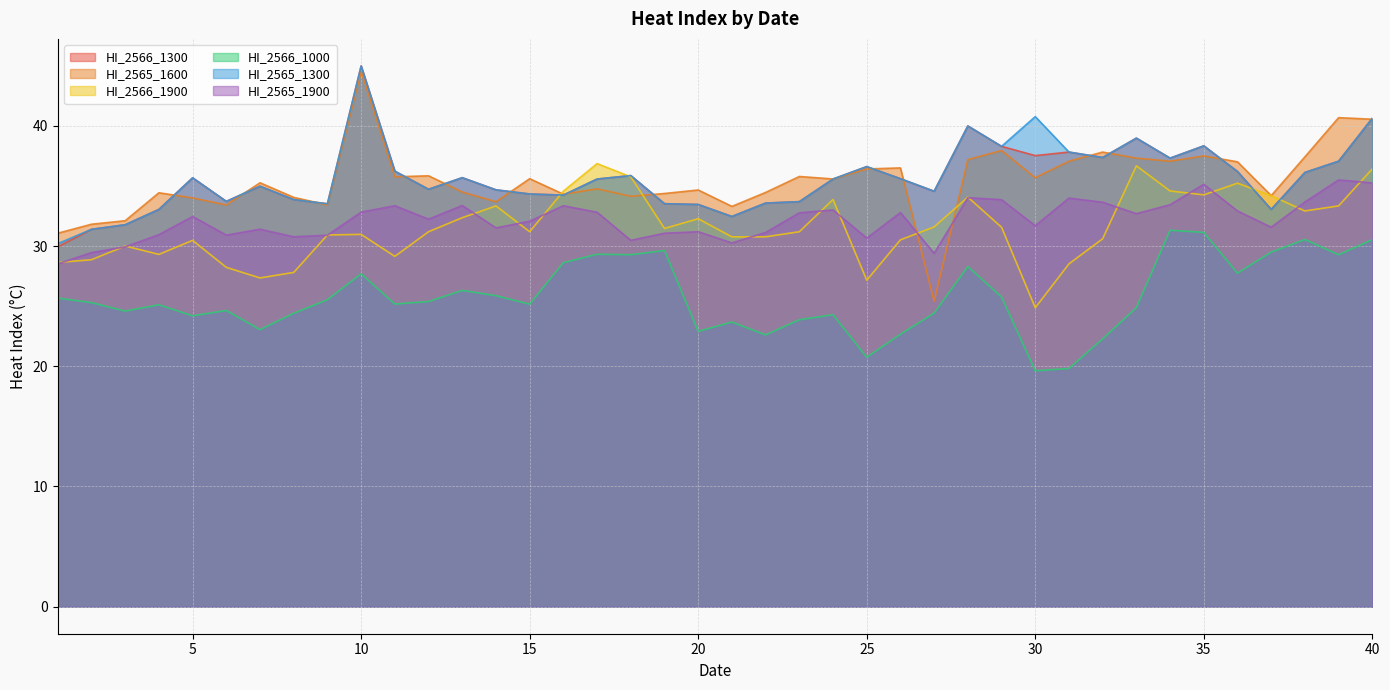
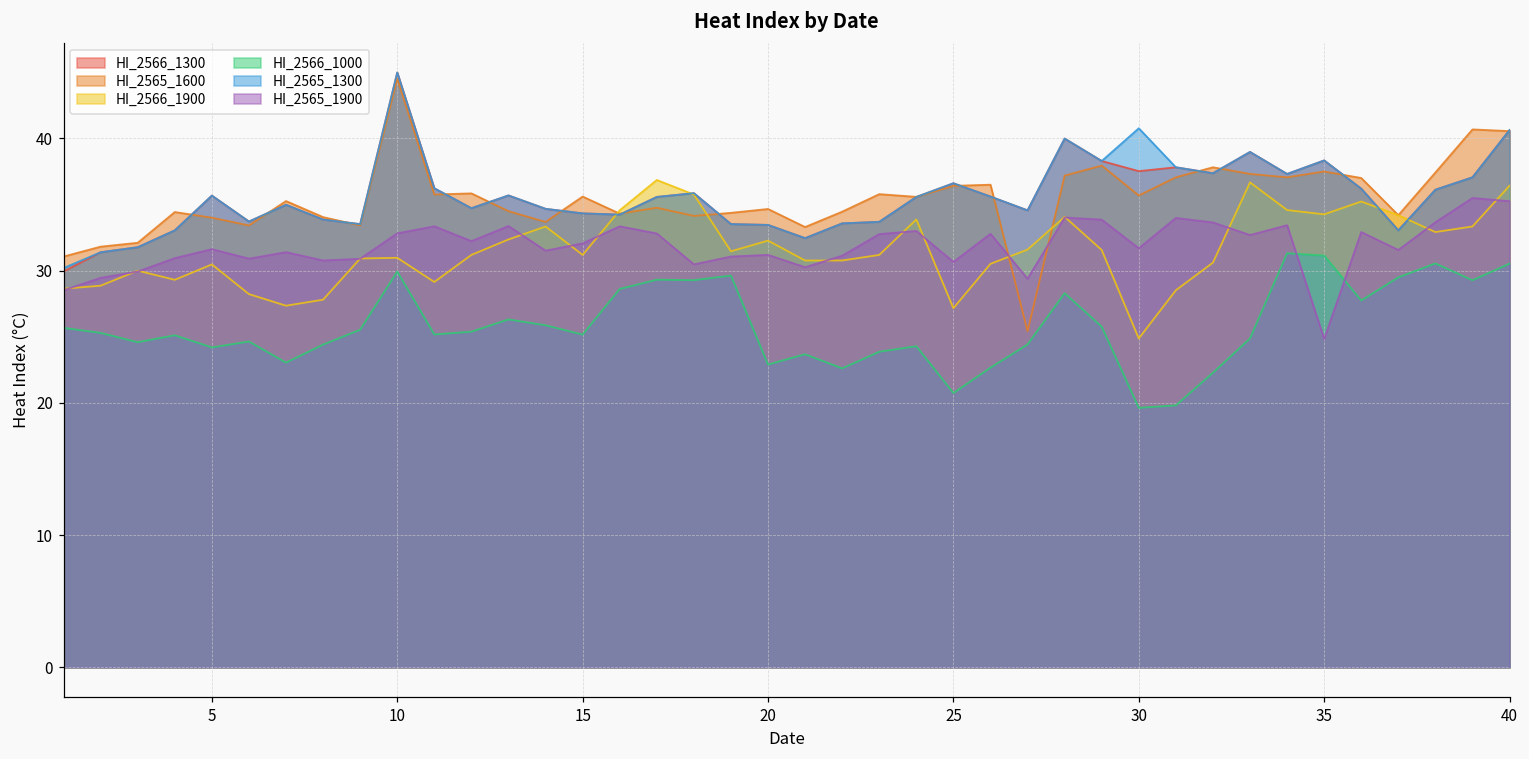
HI_2565_1900, 5: 32.5 -> 31.6
HI_2566_1000, 10: 27.7 -> 29.9
HI_2565_1900, 35: 35.1 -> 24.8
